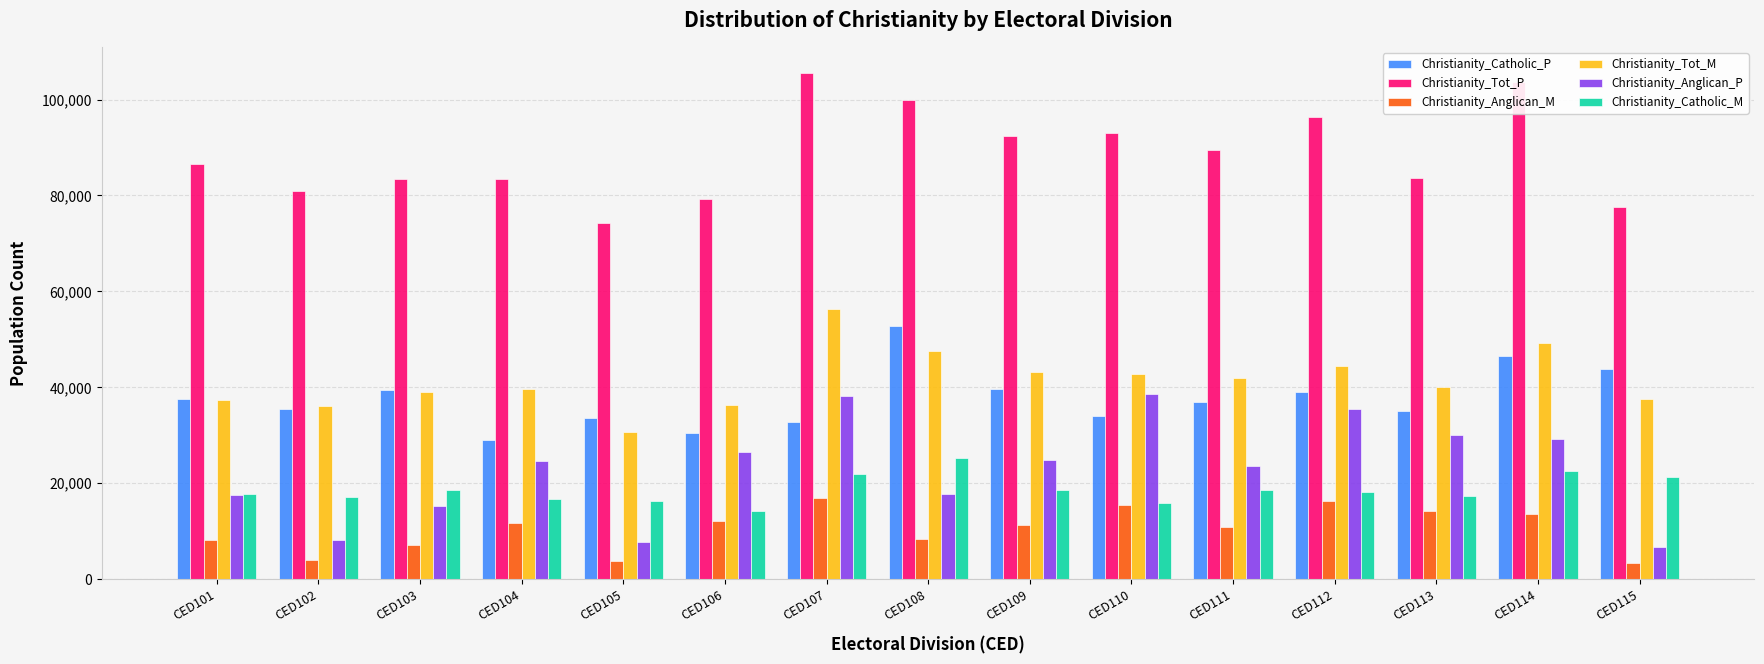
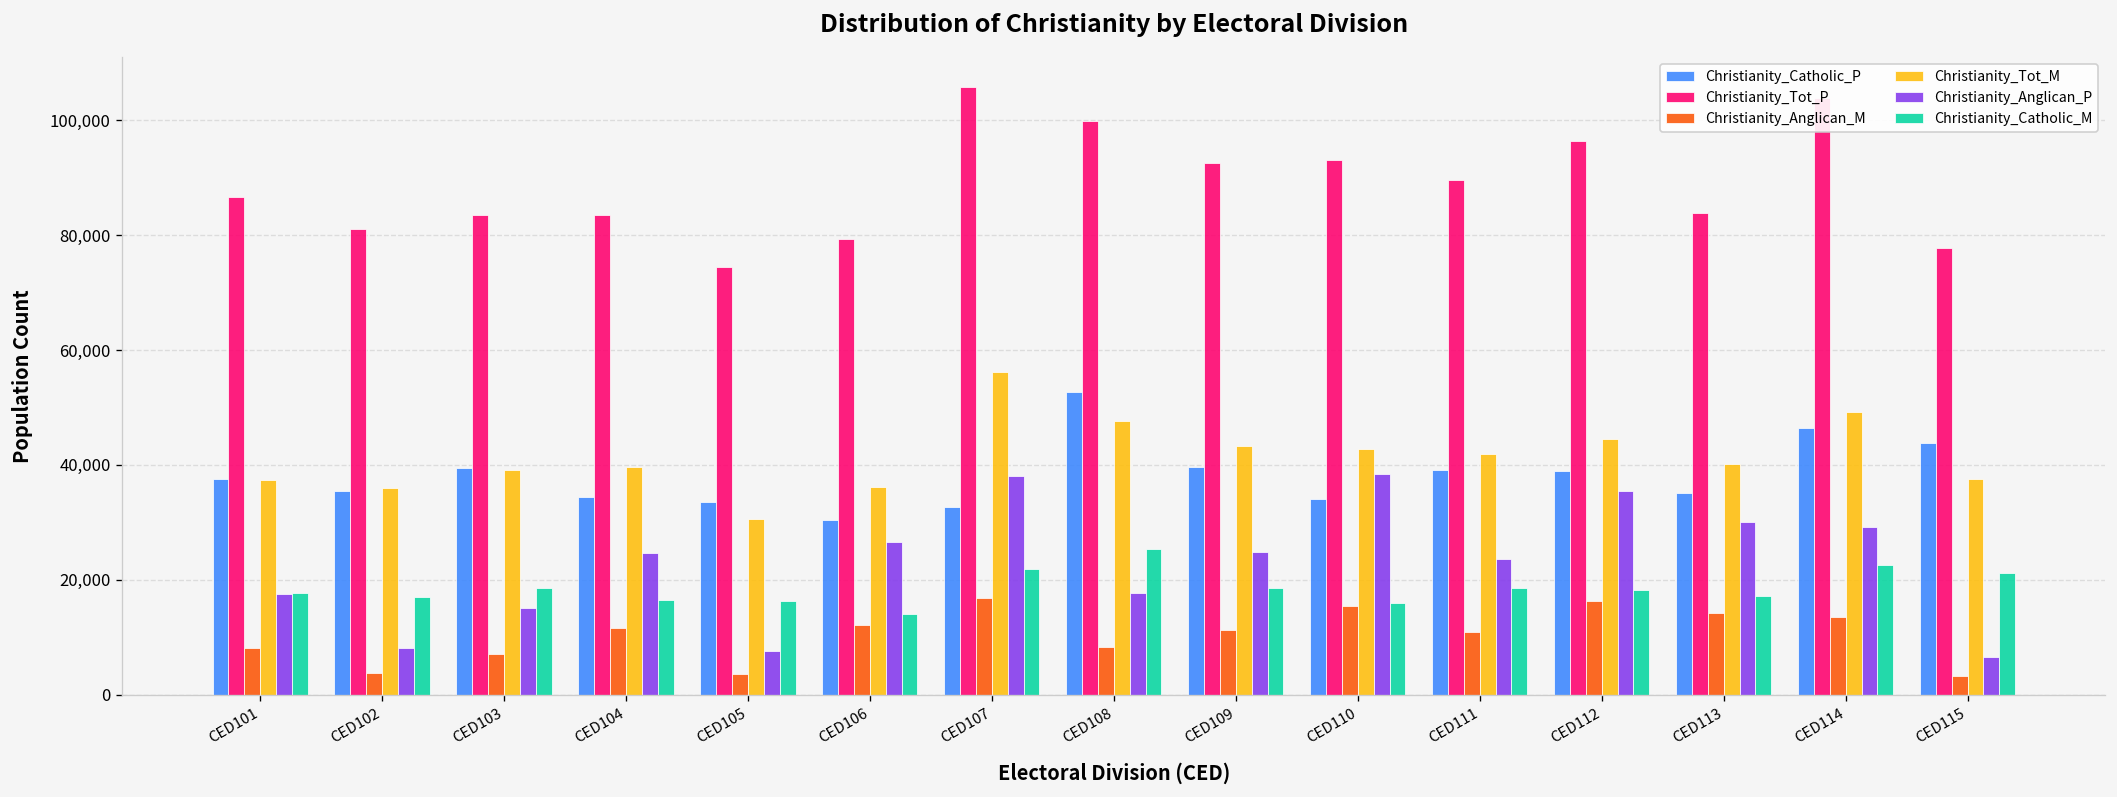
Christianity_Catholic_P, CED104: 29,000 -> 34,000
Christianity_Catholic_P, CED111: 37,000 -> 39,000
